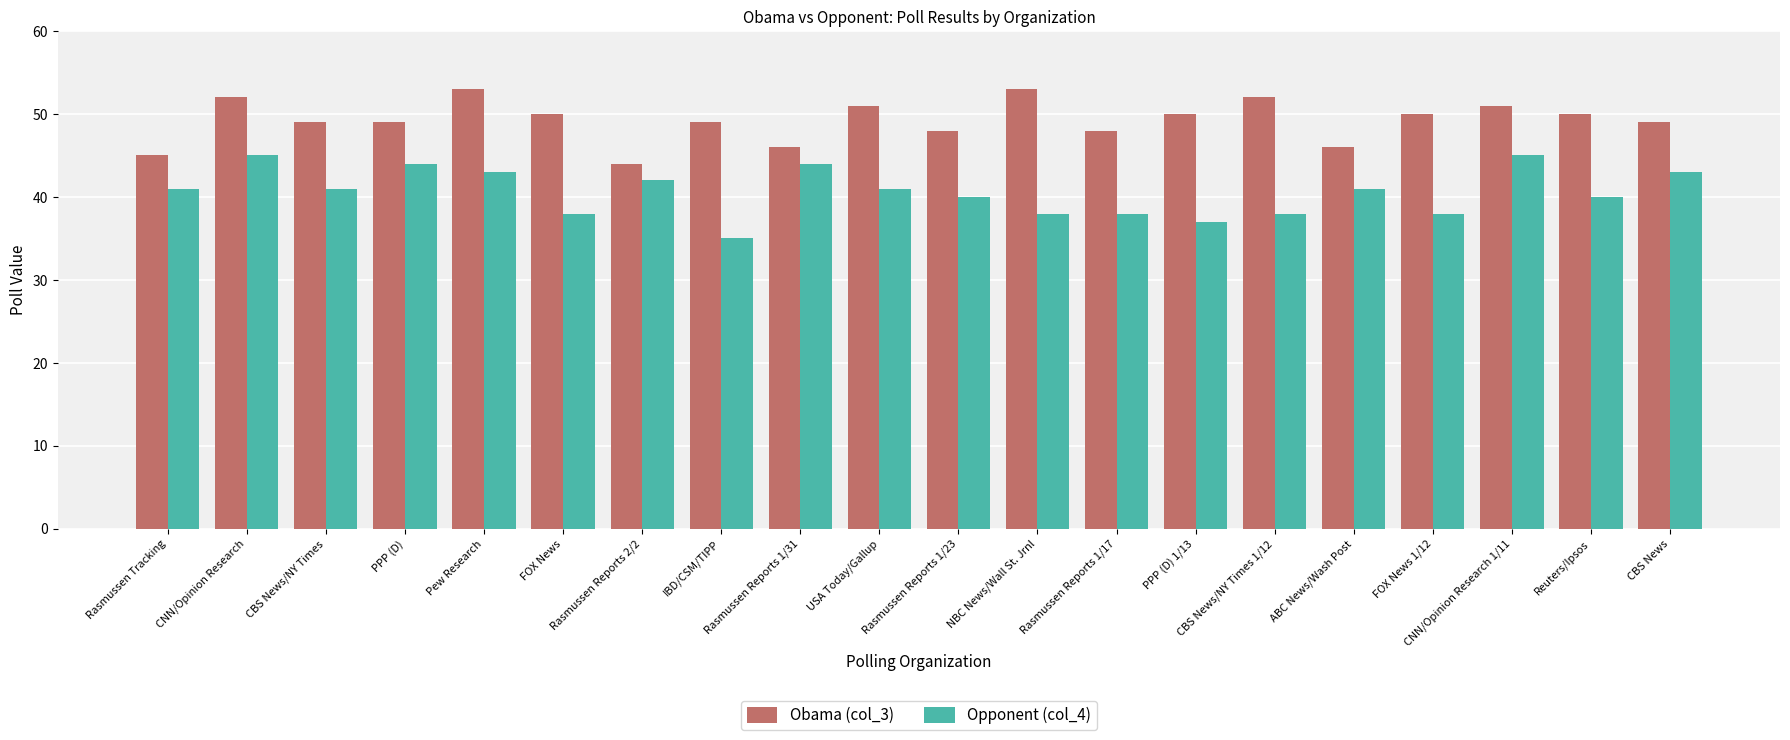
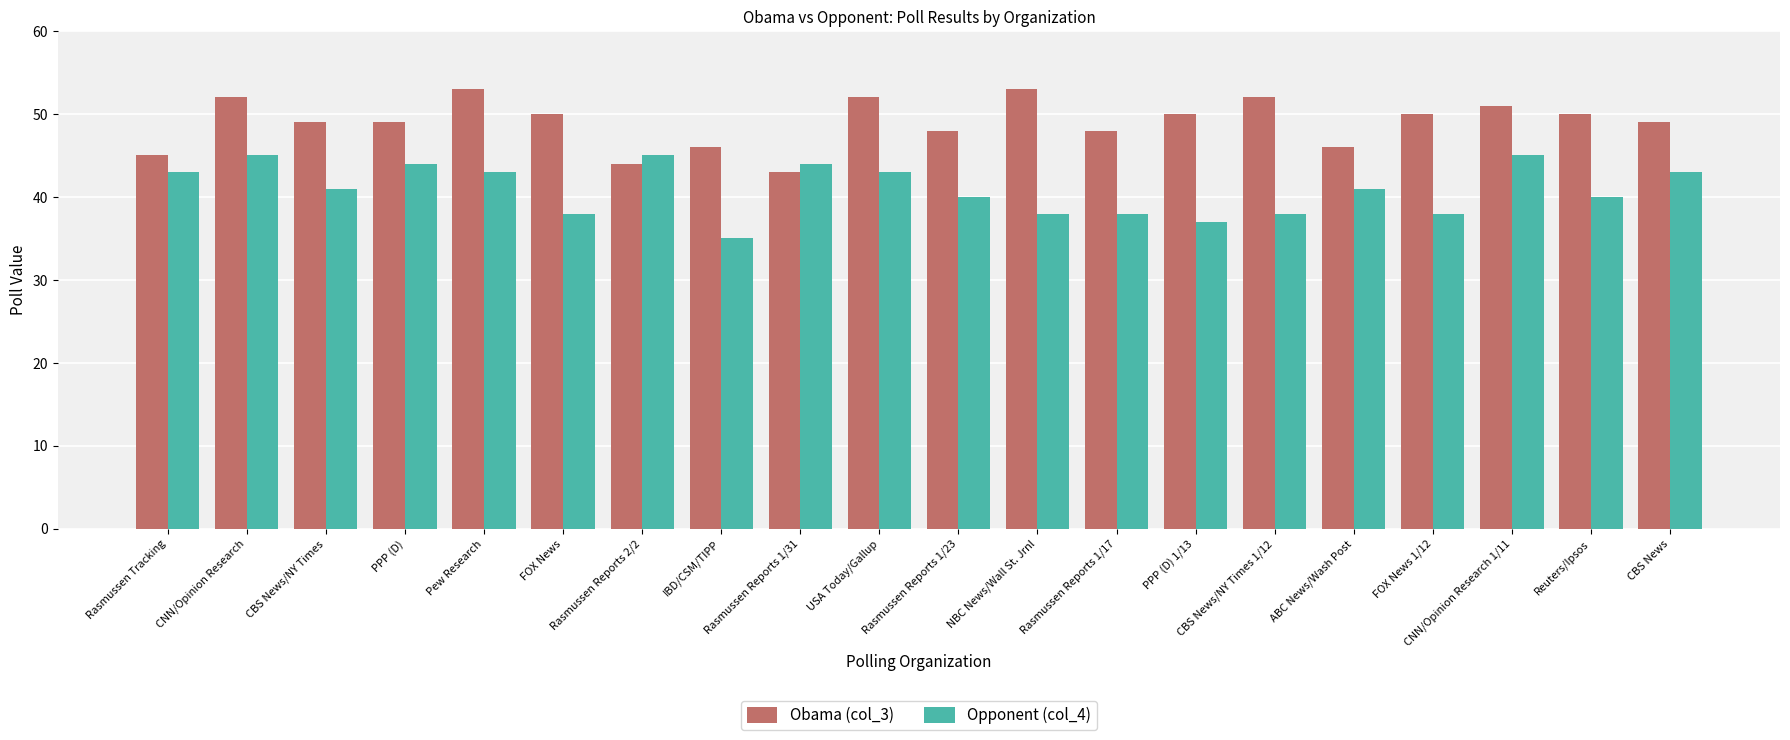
Opponent (col_4), Rasmussen Tracking: 41 -> 43
Opponent (col_4), Rasmussen Reports 2/2: 42 -> 45
Obama (col_3), IBD/CSM/TIPP: 49 -> 46
Obama (col_3), Rasmussen Reports 1/31: 46 -> 43
Obama (col_3), USA Today/Gallup: 51 -> 52
Opponent (col_4), USA Today/Gallup: 41 -> 43
